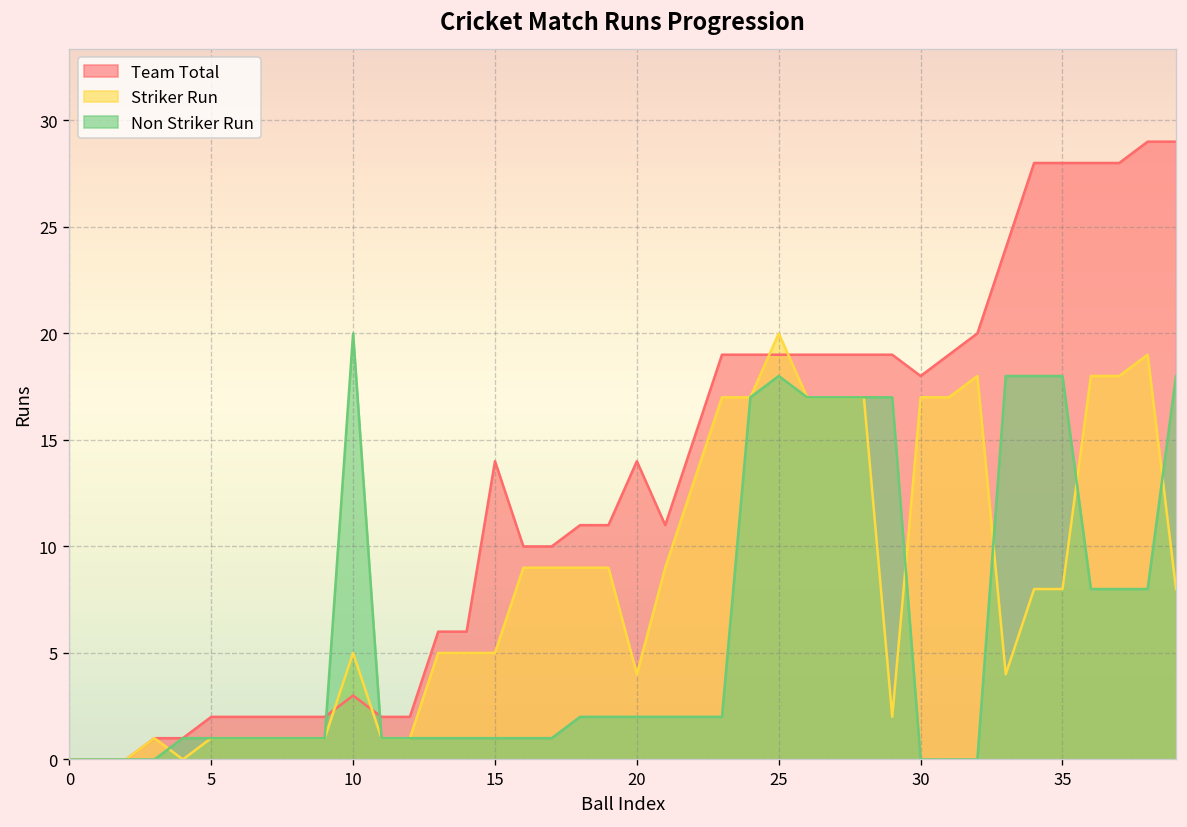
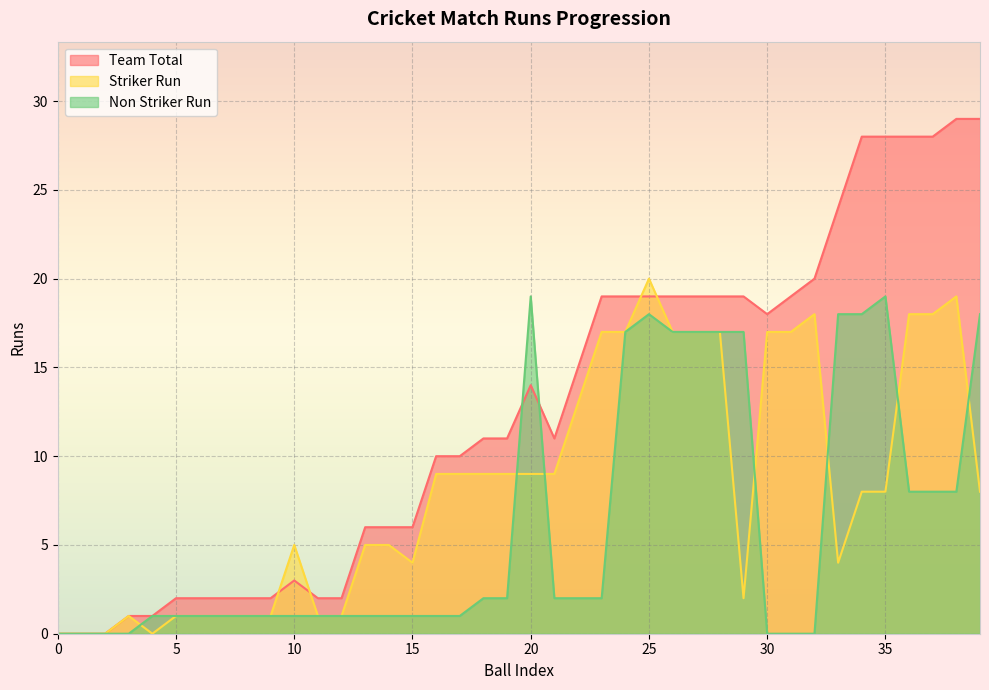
Non Striker Run, 10: 20 -> 1
Team Total, 15: 14 -> 6
Striker Run, 15: 5 -> 4
Striker Run, 20: 4 -> 9
Non Striker Run, 20: 2 -> 19
Non Striker Run, 35: 18 -> 19
